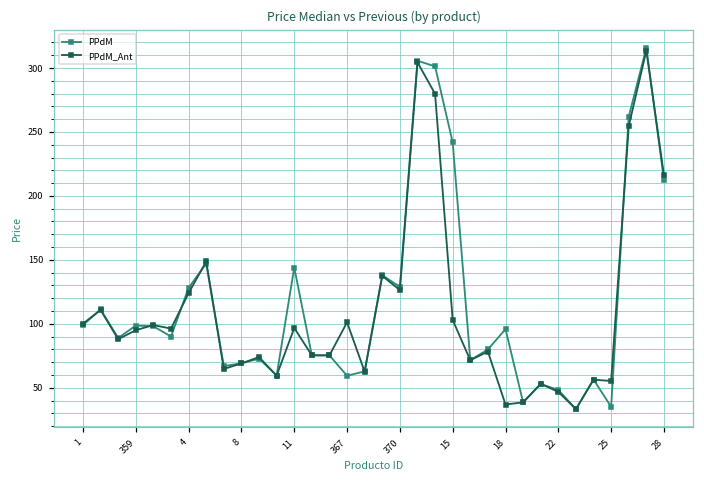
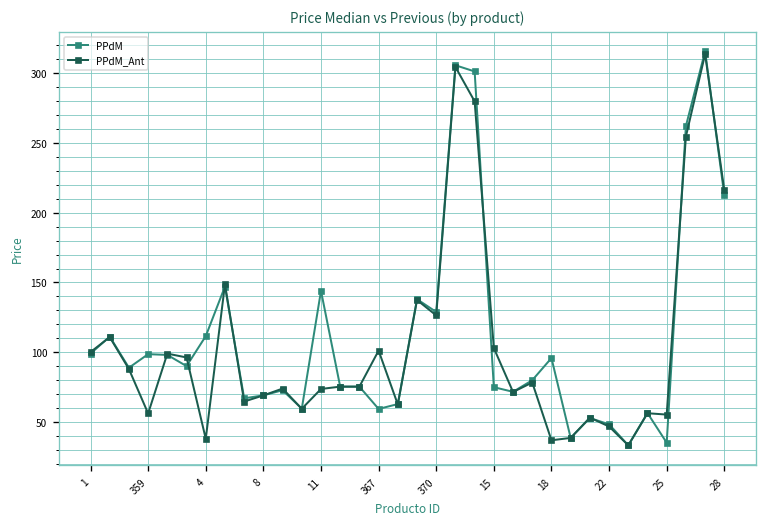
PPdM_Ant, 359: 95 -> 56
PPdM, 4: 128 -> 112
PPdM_Ant, 4: 124 -> 38
PPdM_Ant, 11: 97 -> 74
PPdM, 15: 242 -> 75
